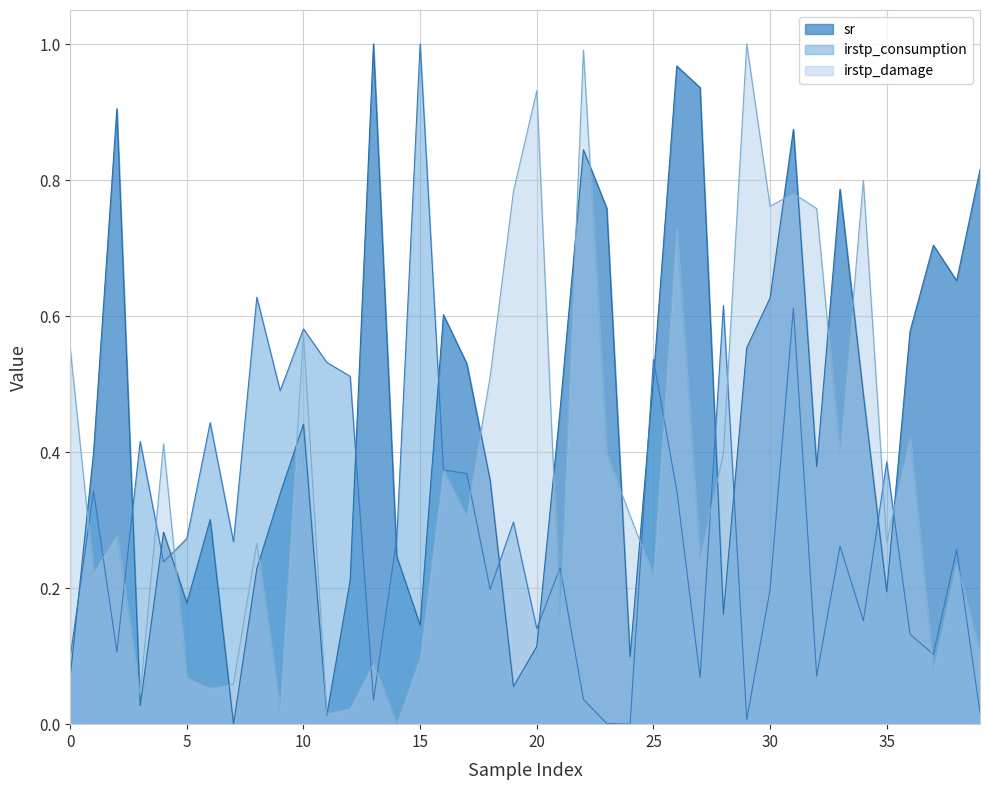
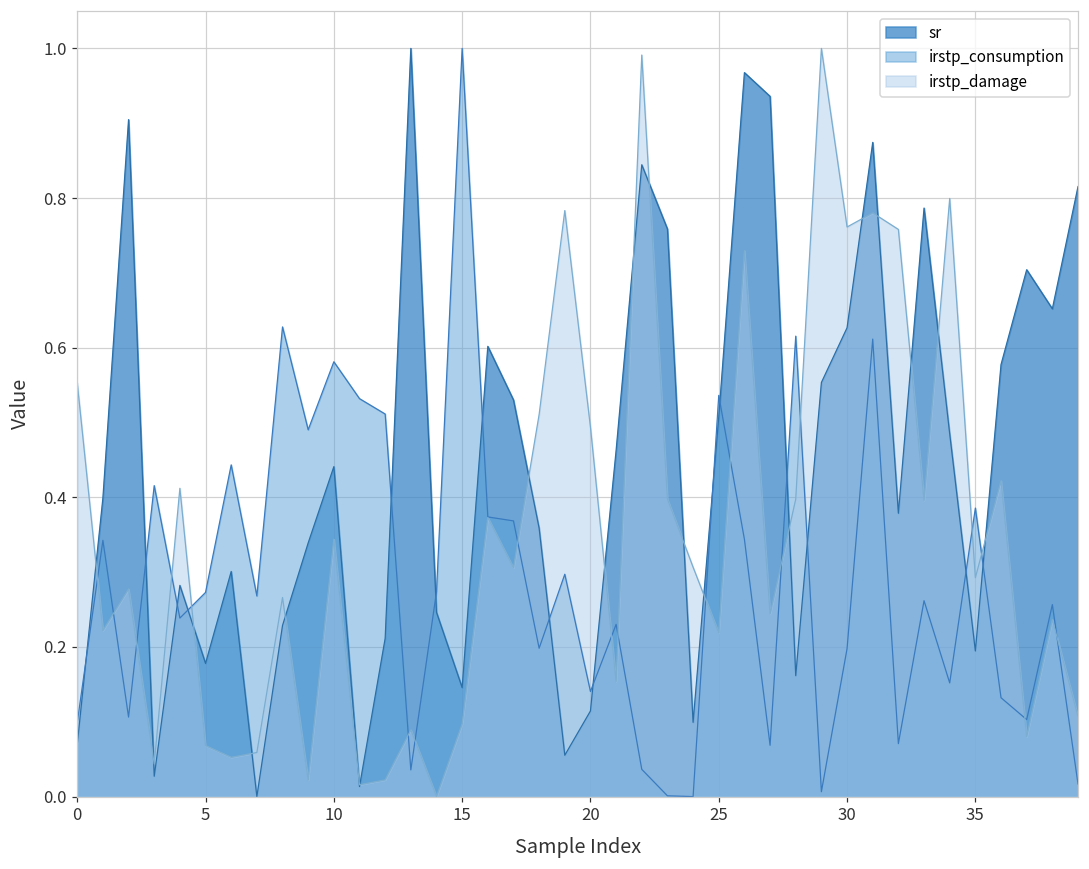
irstp_damage, 10: 0.57 -> 0.34
irstp_damage, 20: 0.93 -> 0.49
irstp_damage, 35: 0.27 -> 0.29
